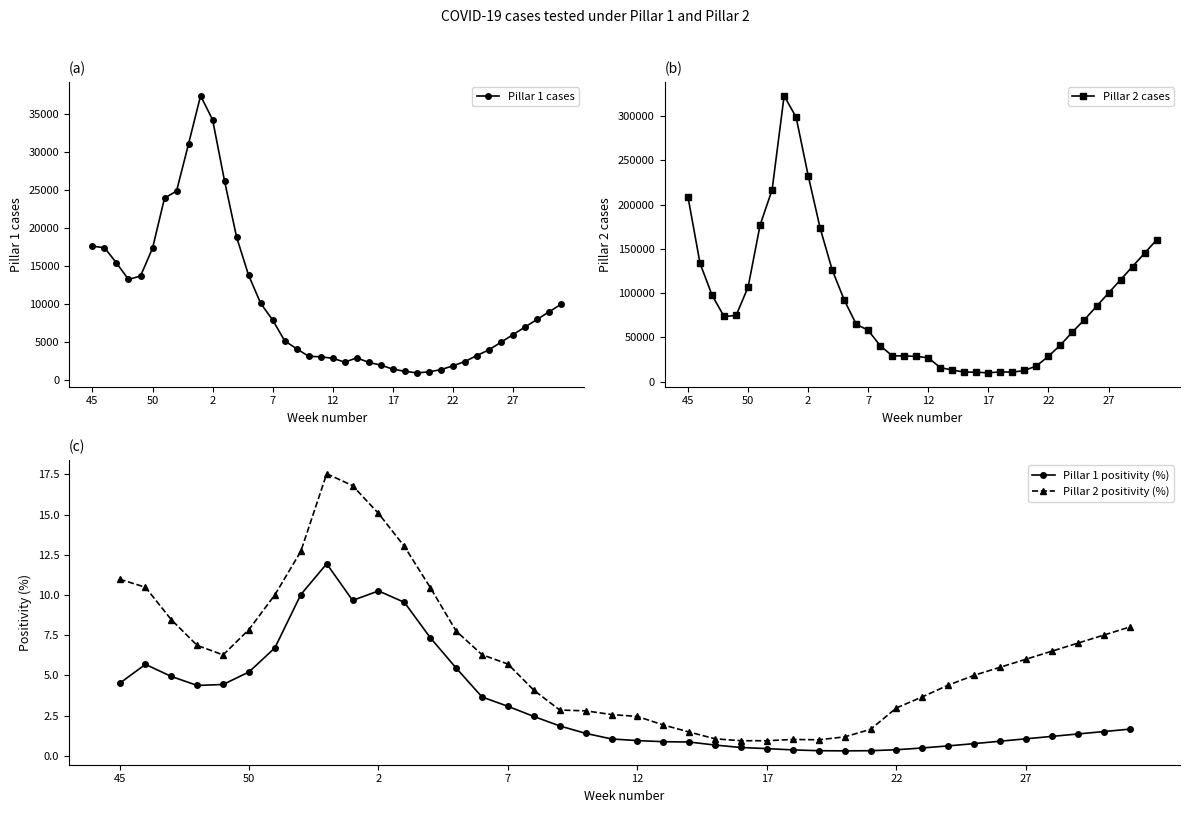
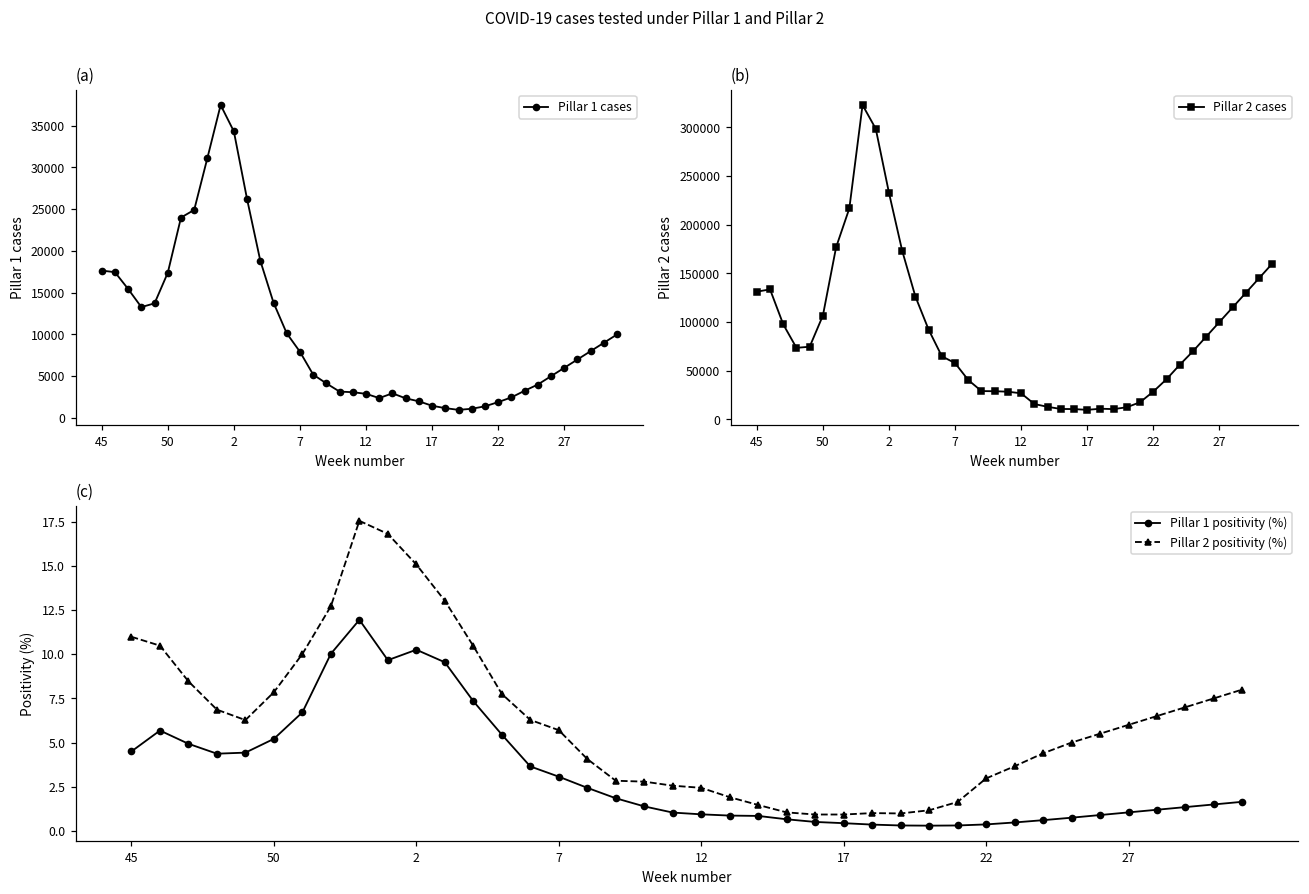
(b), 45: 210000 -> 130000
